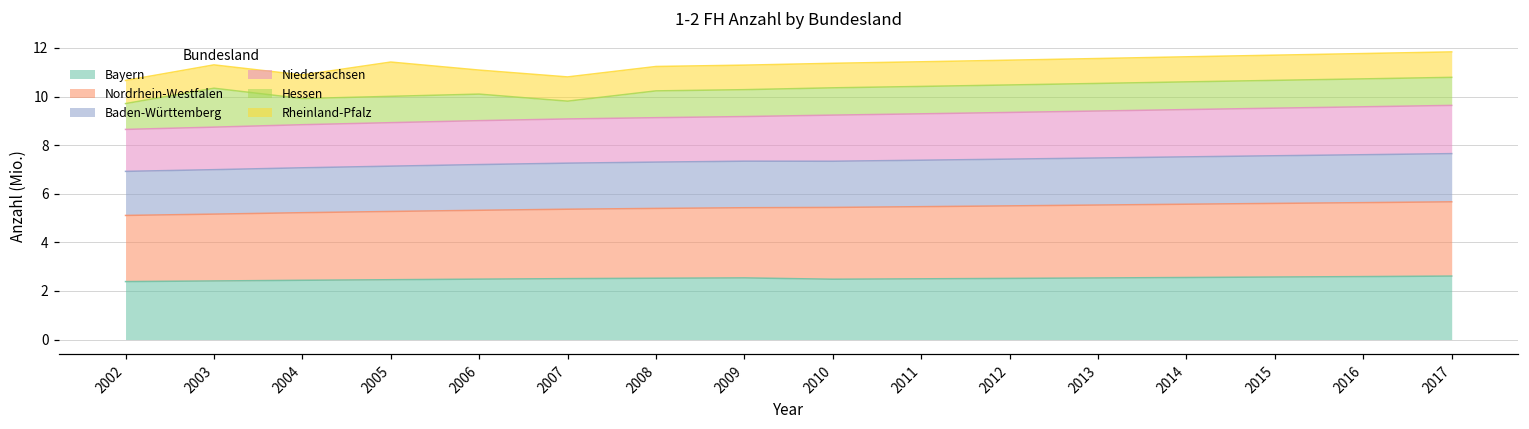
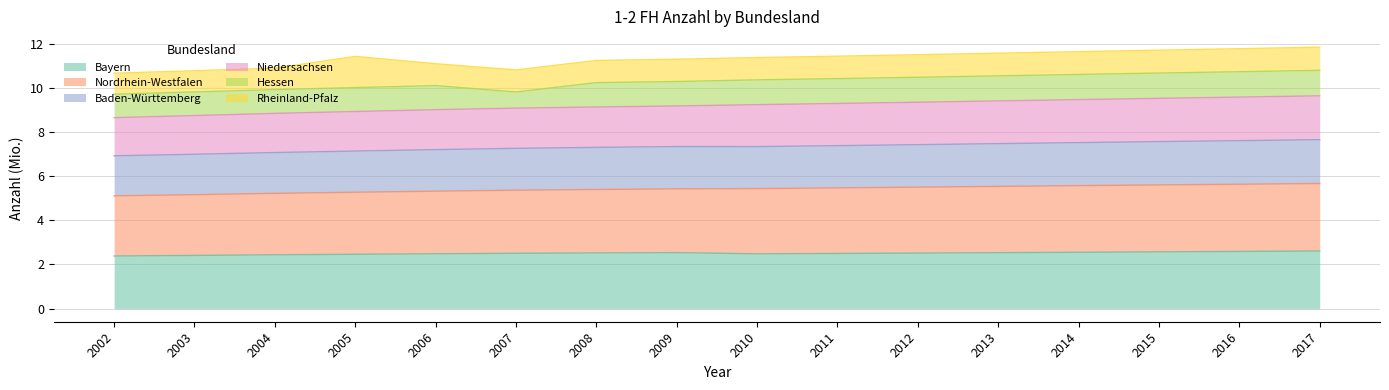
Hessen, 2003: 1.6 -> 1.1
